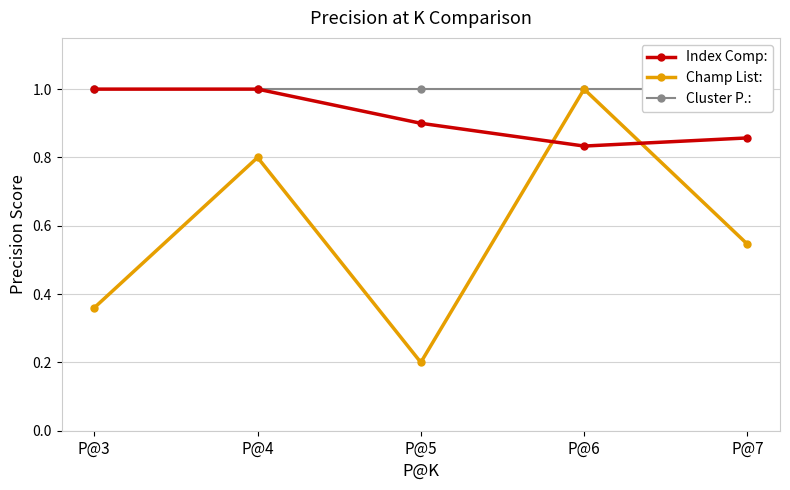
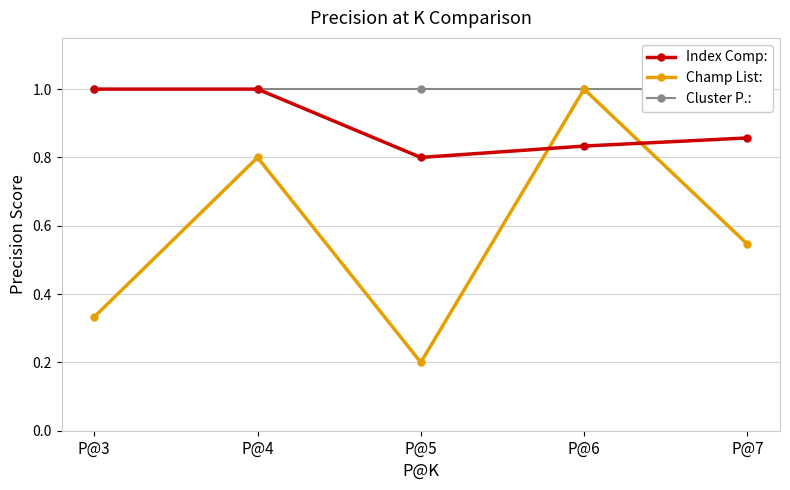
Champ List:, P@3: 0.36 -> 0.33
Index Comp:, P@5: 0.9 -> 0.8
